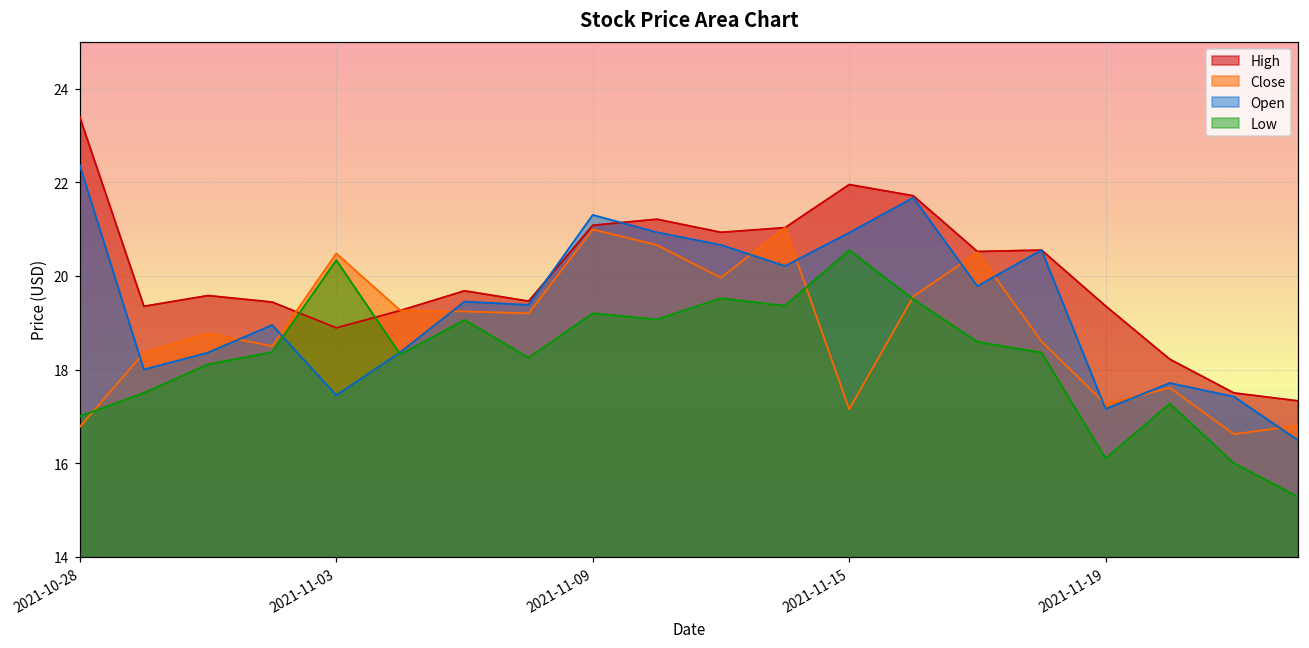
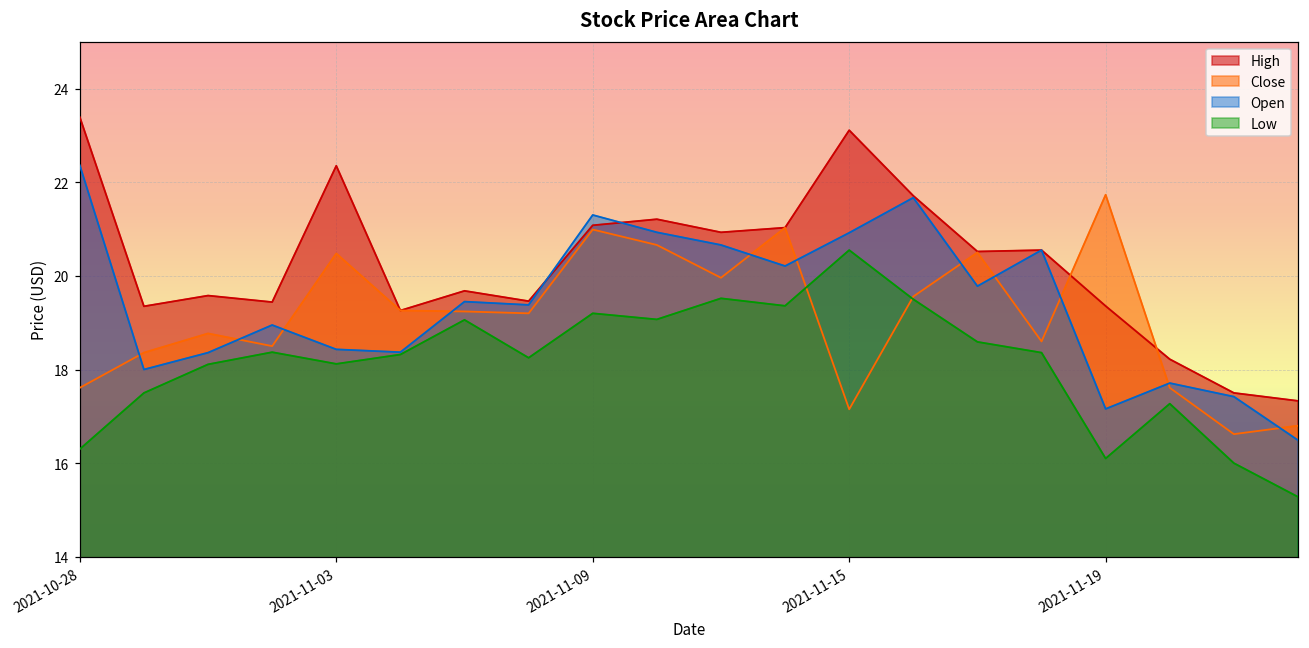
Close, 2021-10-28: 16.8 -> 17.6
Low, 2021-10-28: 17.0 -> 16.3
High, 2021-11-03: 18.9 -> 22.4
Open, 2021-11-03: 17.5 -> 18.4
Low, 2021-11-03: 20.3 -> 18.1
High, 2021-11-15: 22.0 -> 23.1
Close, 2021-11-19: 17.3 -> 21.7
